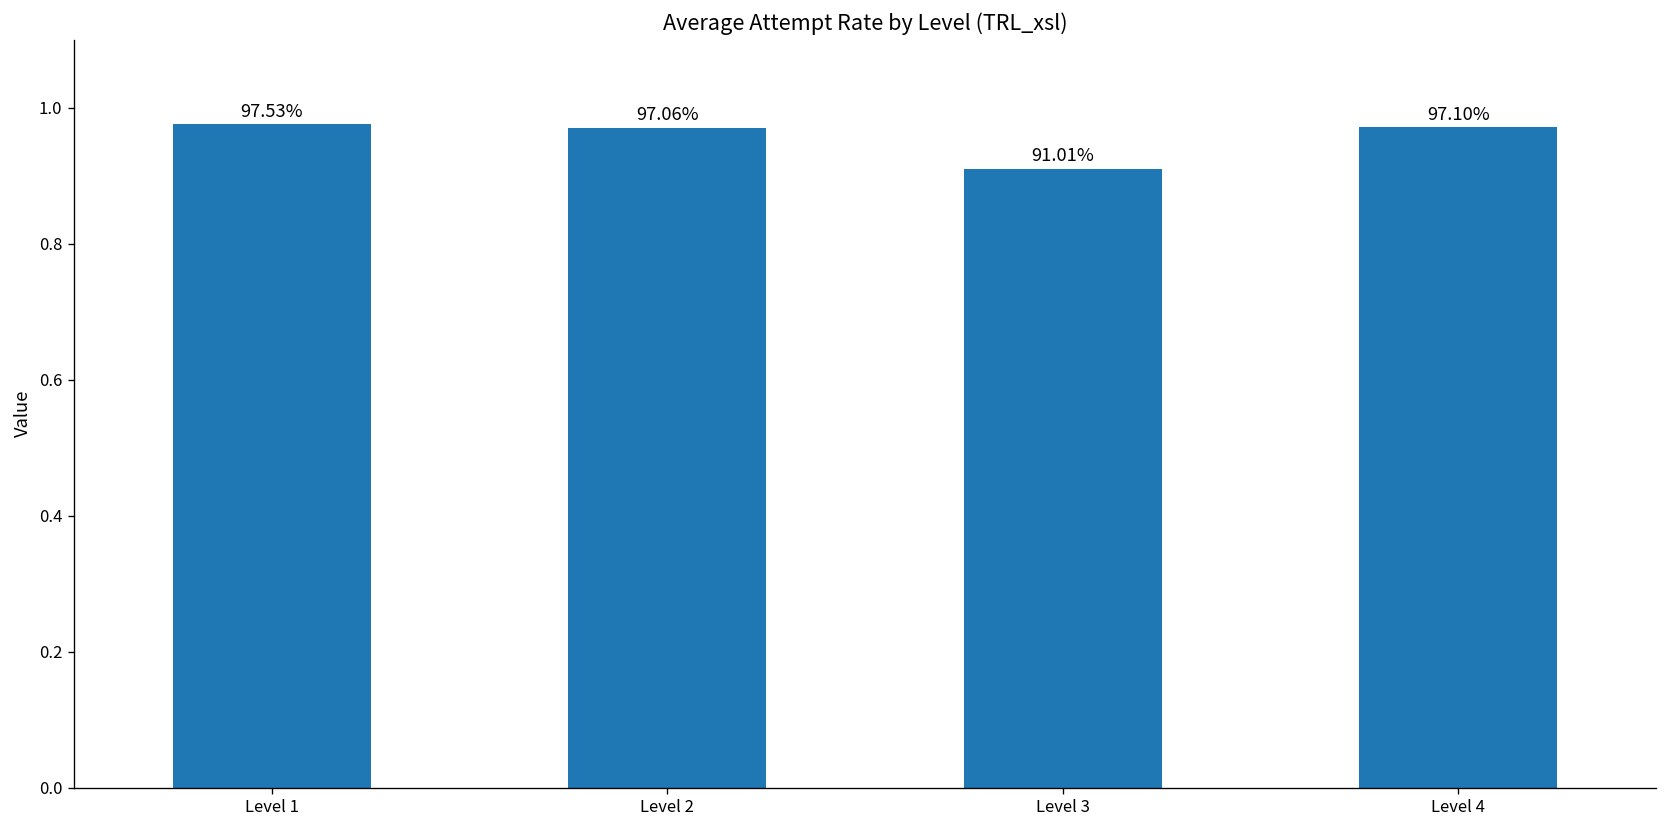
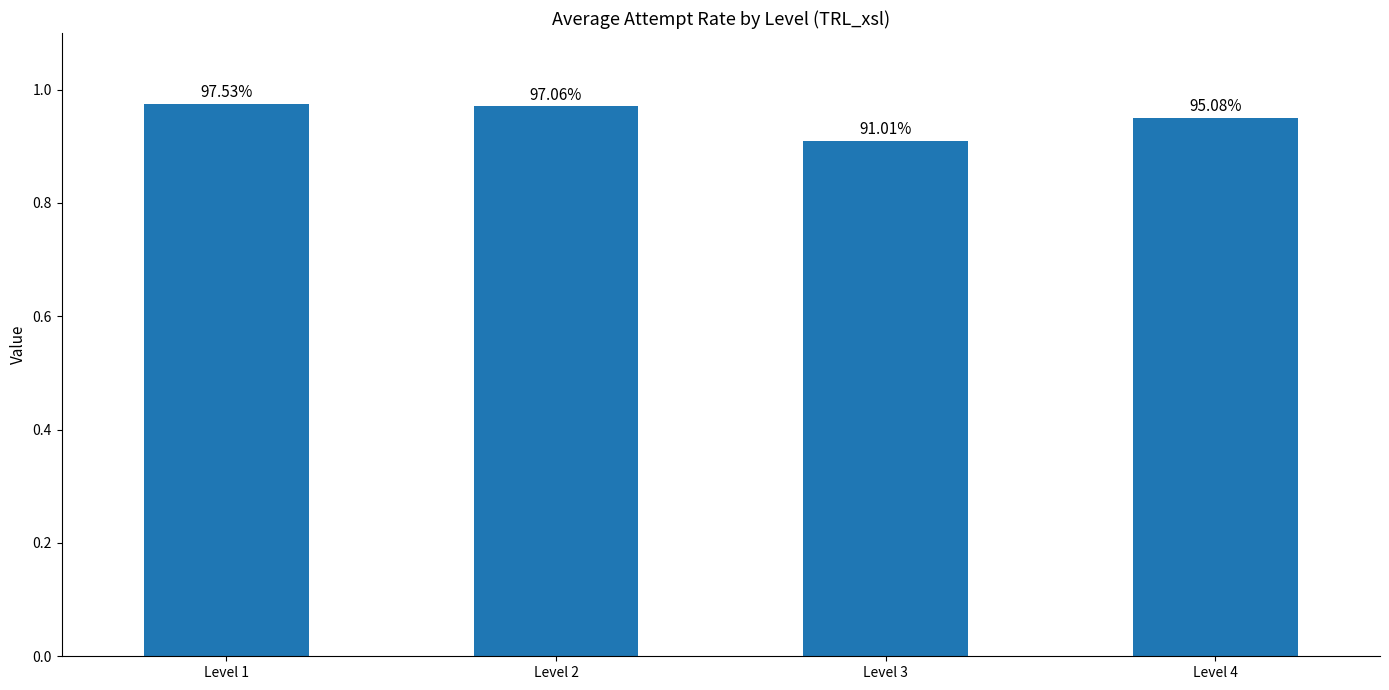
Level 4: 97.10% -> 95.08%
